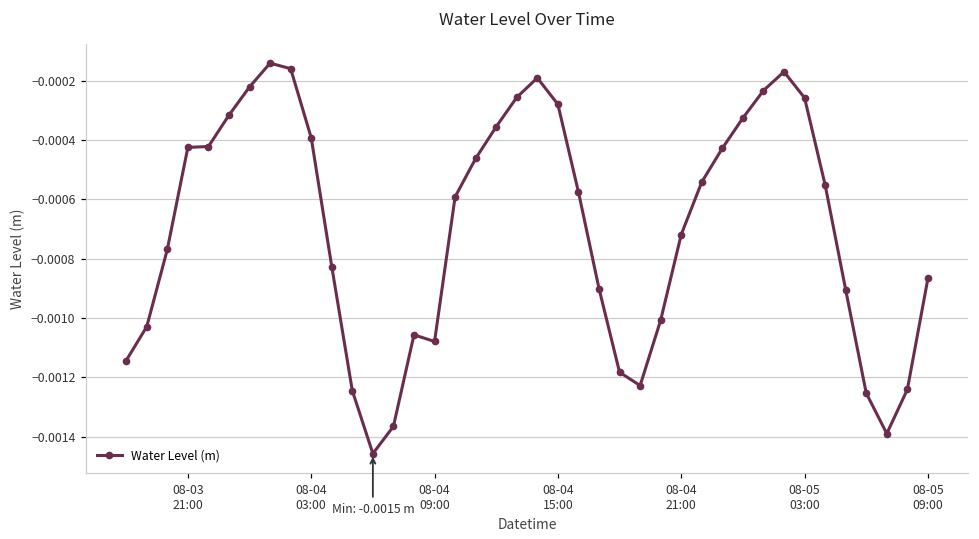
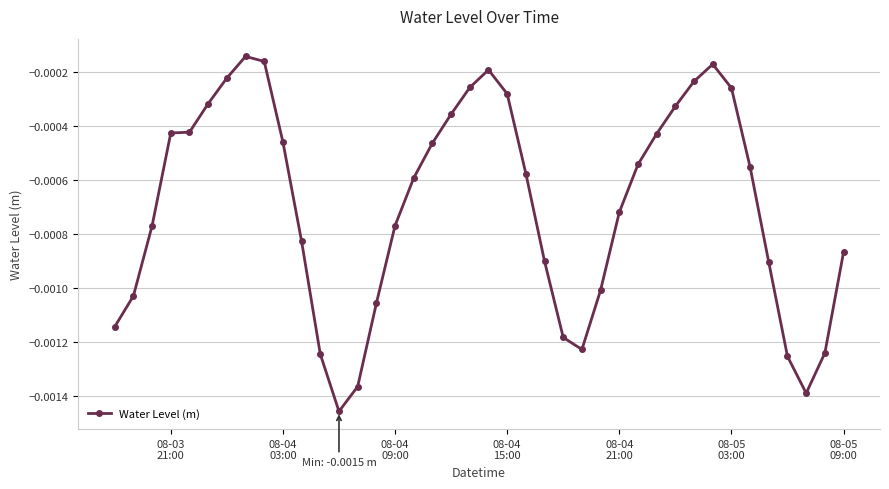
08-04 03:00: -0.00039 -> -0.00046
08-04 09:00: -0.00108 -> -0.00077
